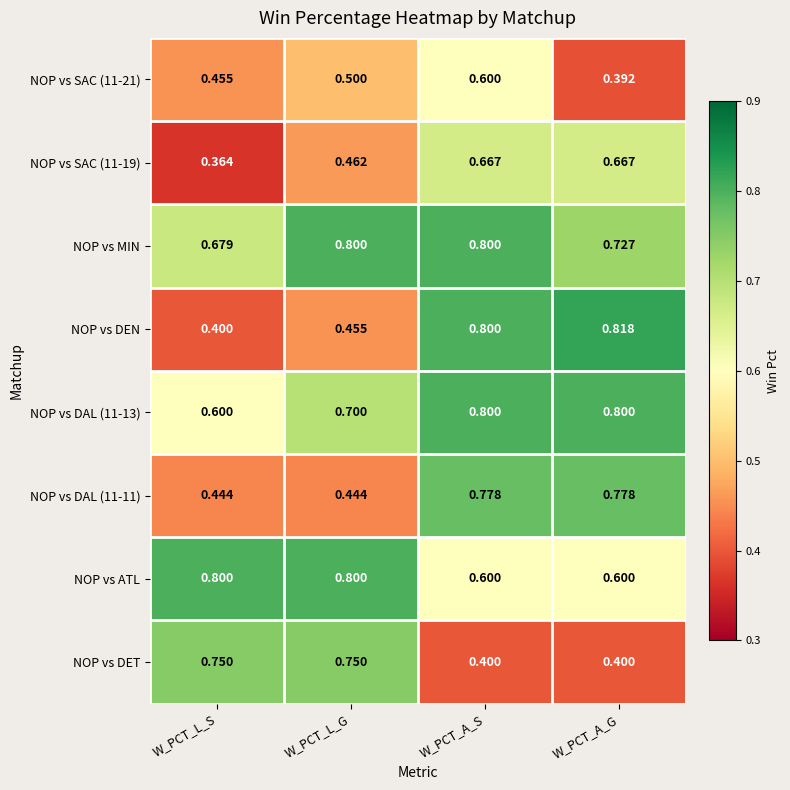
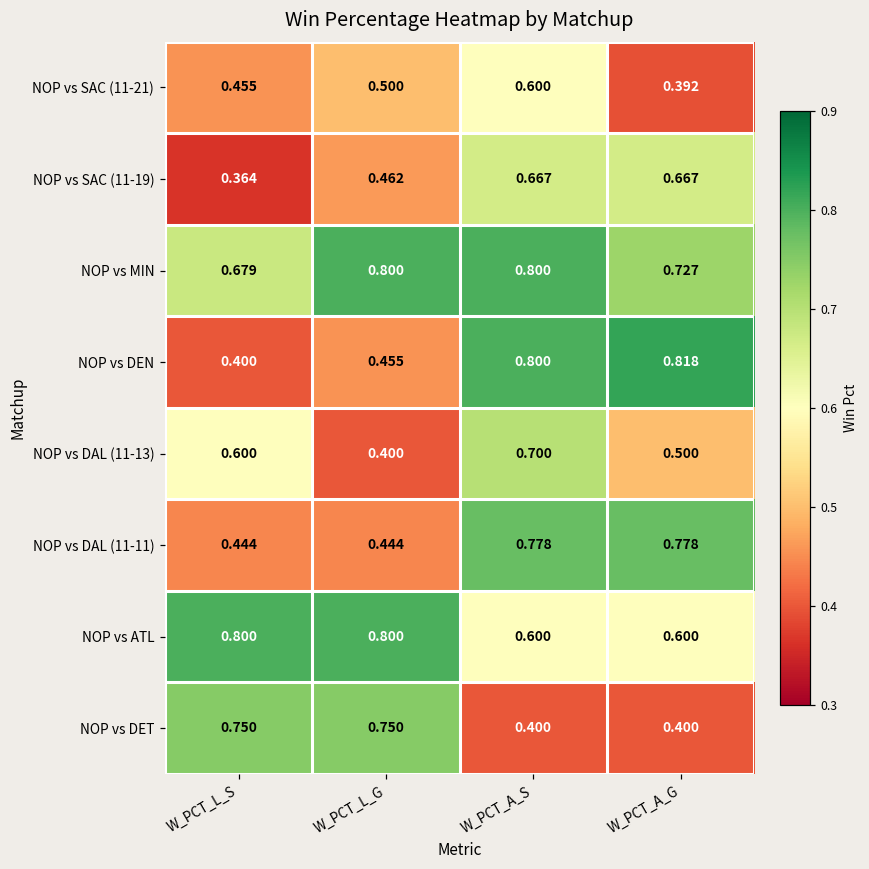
NOP vs DAL (11-13), W_PCT_L_G: 0.700 -> 0.400
NOP vs DAL (11-13), W_PCT_A_S: 0.800 -> 0.700
NOP vs DAL (11-13), W_PCT_A_G: 0.800 -> 0.500
